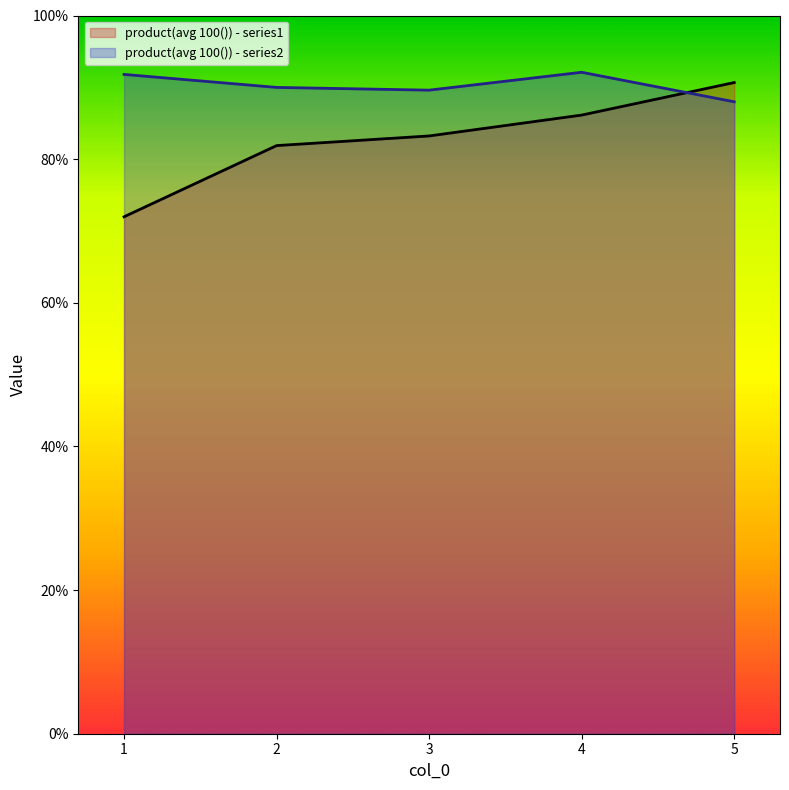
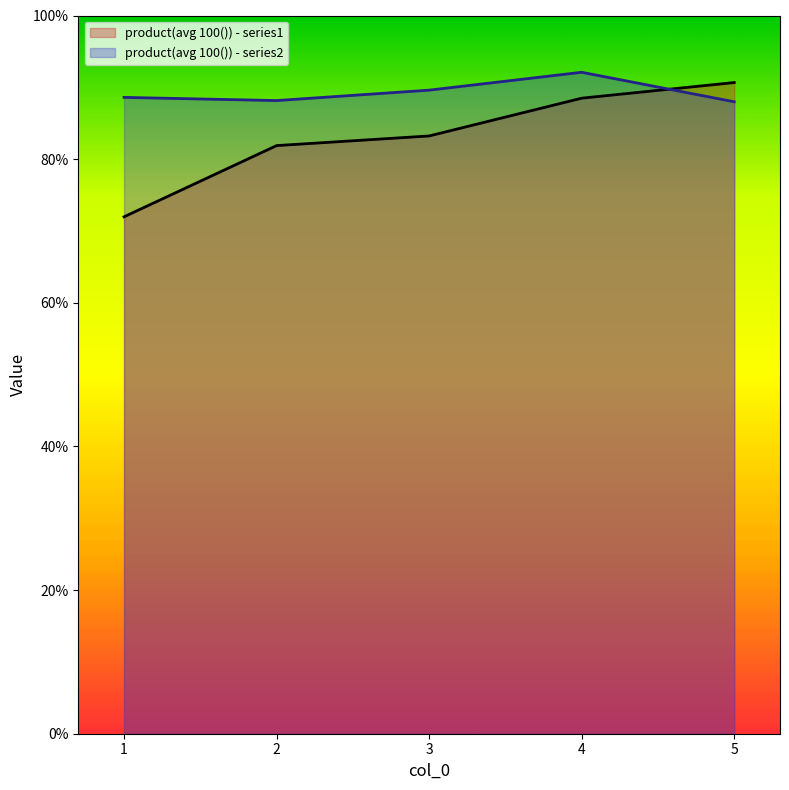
product(avg 100()) - series2, 1: 92% -> 89%
product(avg 100()) - series2, 2: 90% -> 88%
product(avg 100()) - series1, 4: 86% -> 88%
